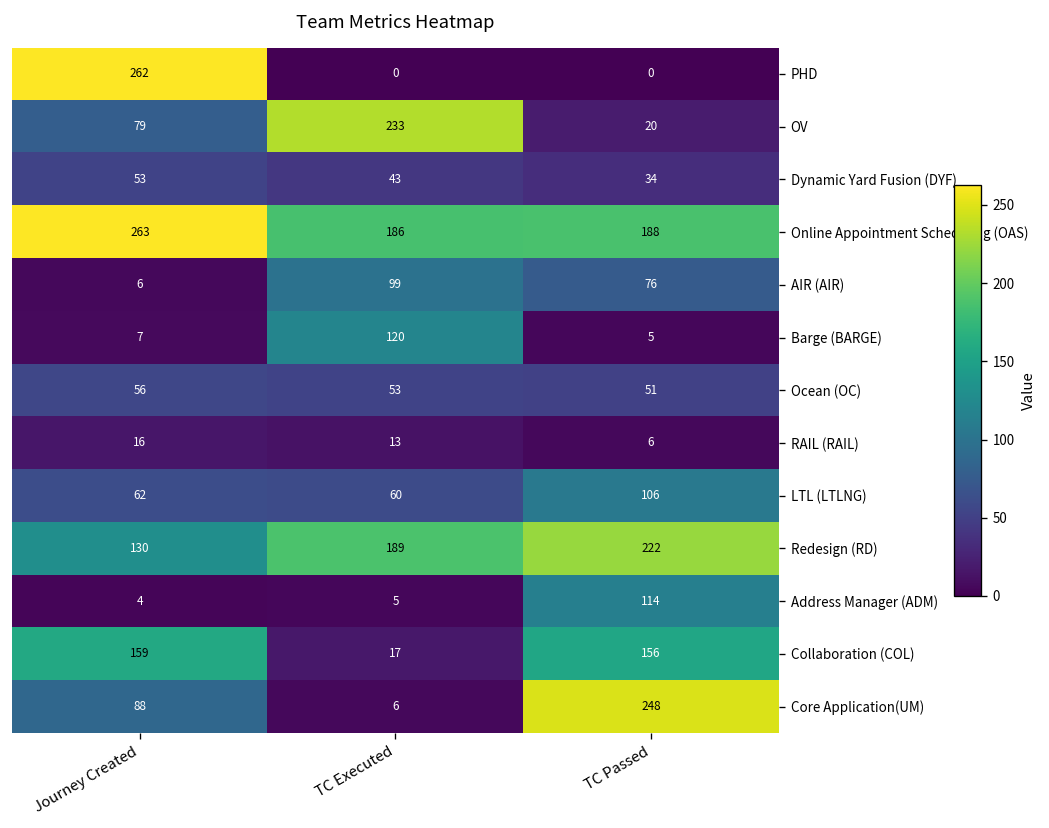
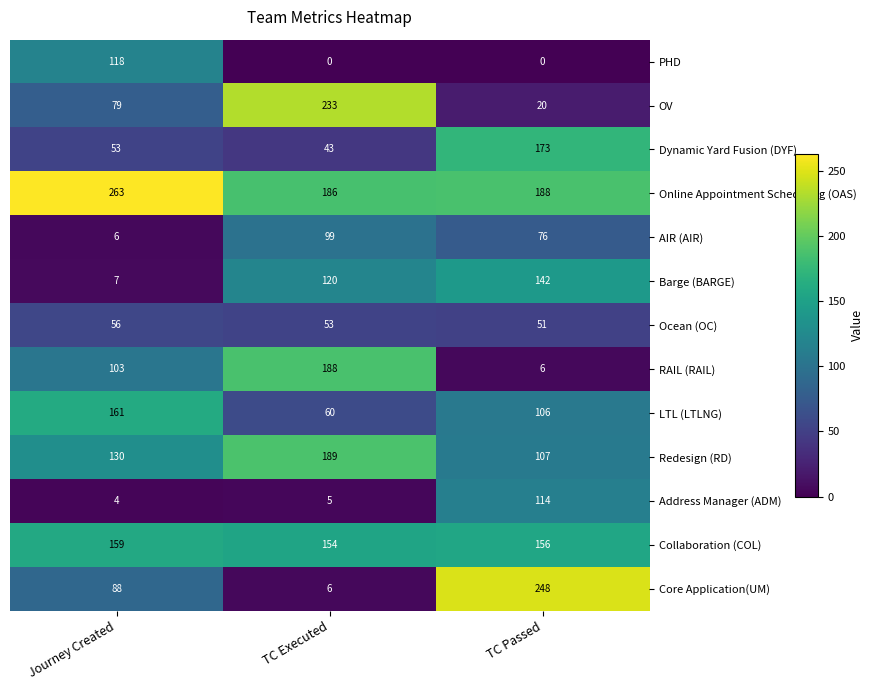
PHD, Journey Created: 262 -> 118
Dynamic Yard Fusion (DYF), TC Passed: 34 -> 173
Barge (BARGE), TC Passed: 5 -> 142
RAIL (RAIL), Journey Created: 16 -> 103
RAIL (RAIL), TC Executed: 13 -> 188
LTL (LTLNG), Journey Created: 62 -> 161
Redesign (RD), TC Passed: 222 -> 107
Collaboration (COL), TC Executed: 17 -> 154
